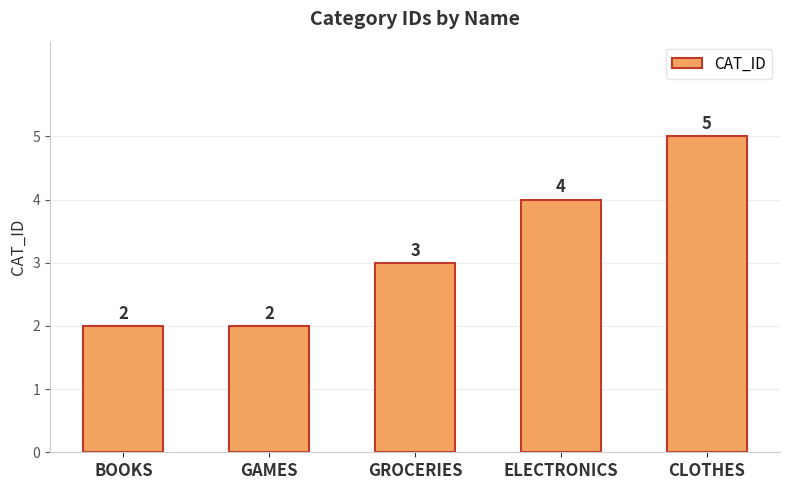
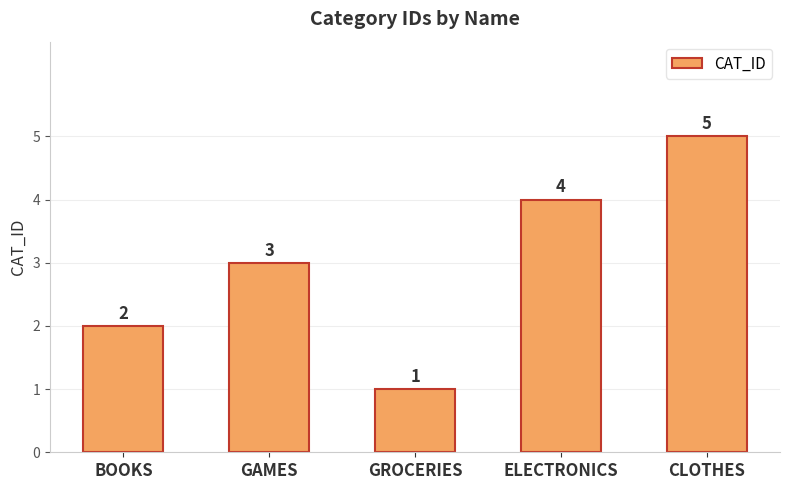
GAMES: 2 -> 3
GROCERIES: 3 -> 1
